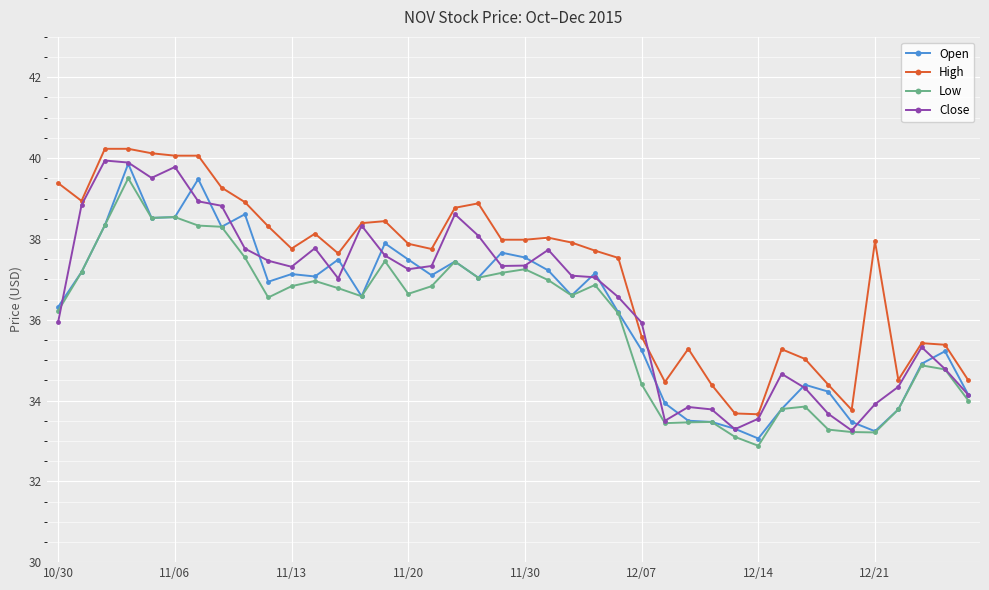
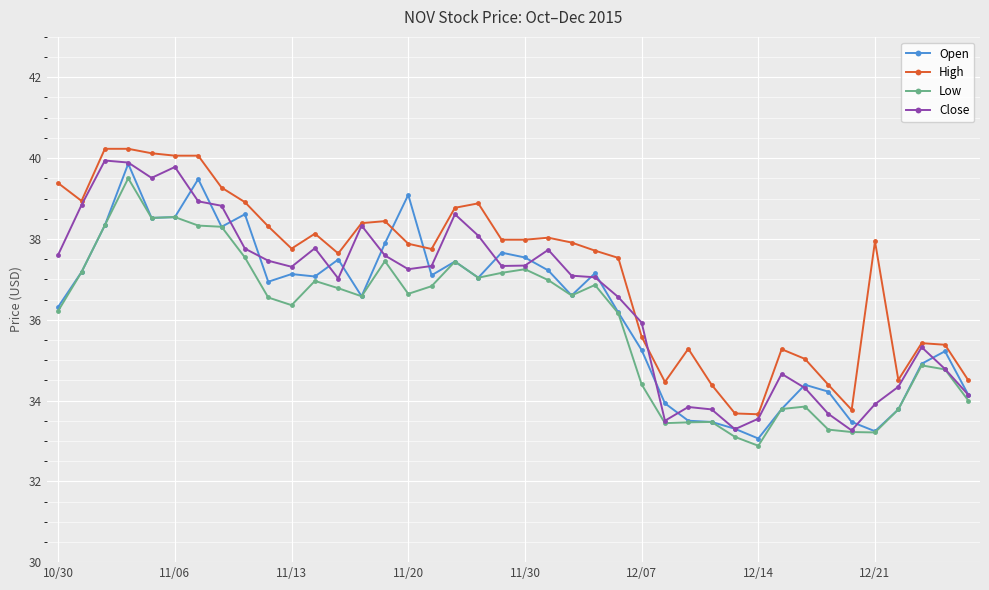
Close, 10/30: 36.0 -> 37.6
Low, 11/13: 36.8 -> 36.4
Open, 11/20: 37.5 -> 39.1
